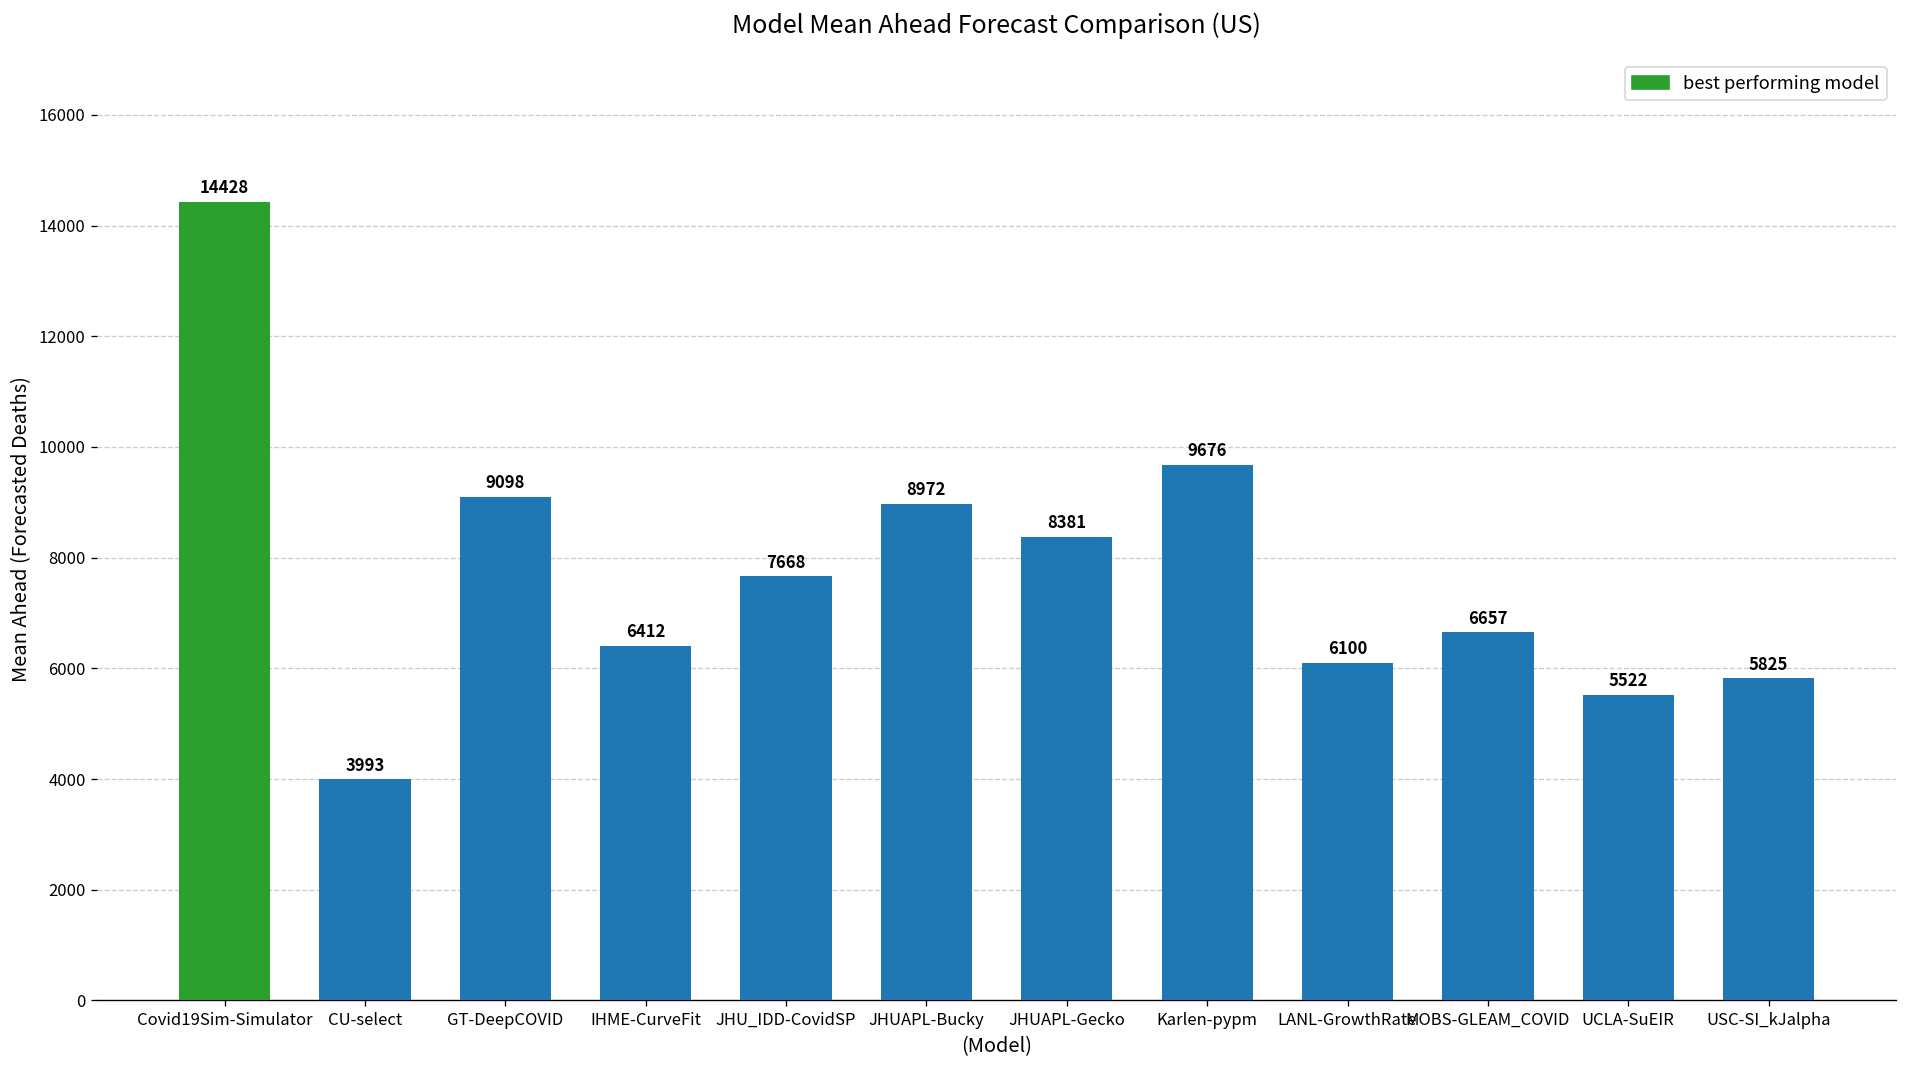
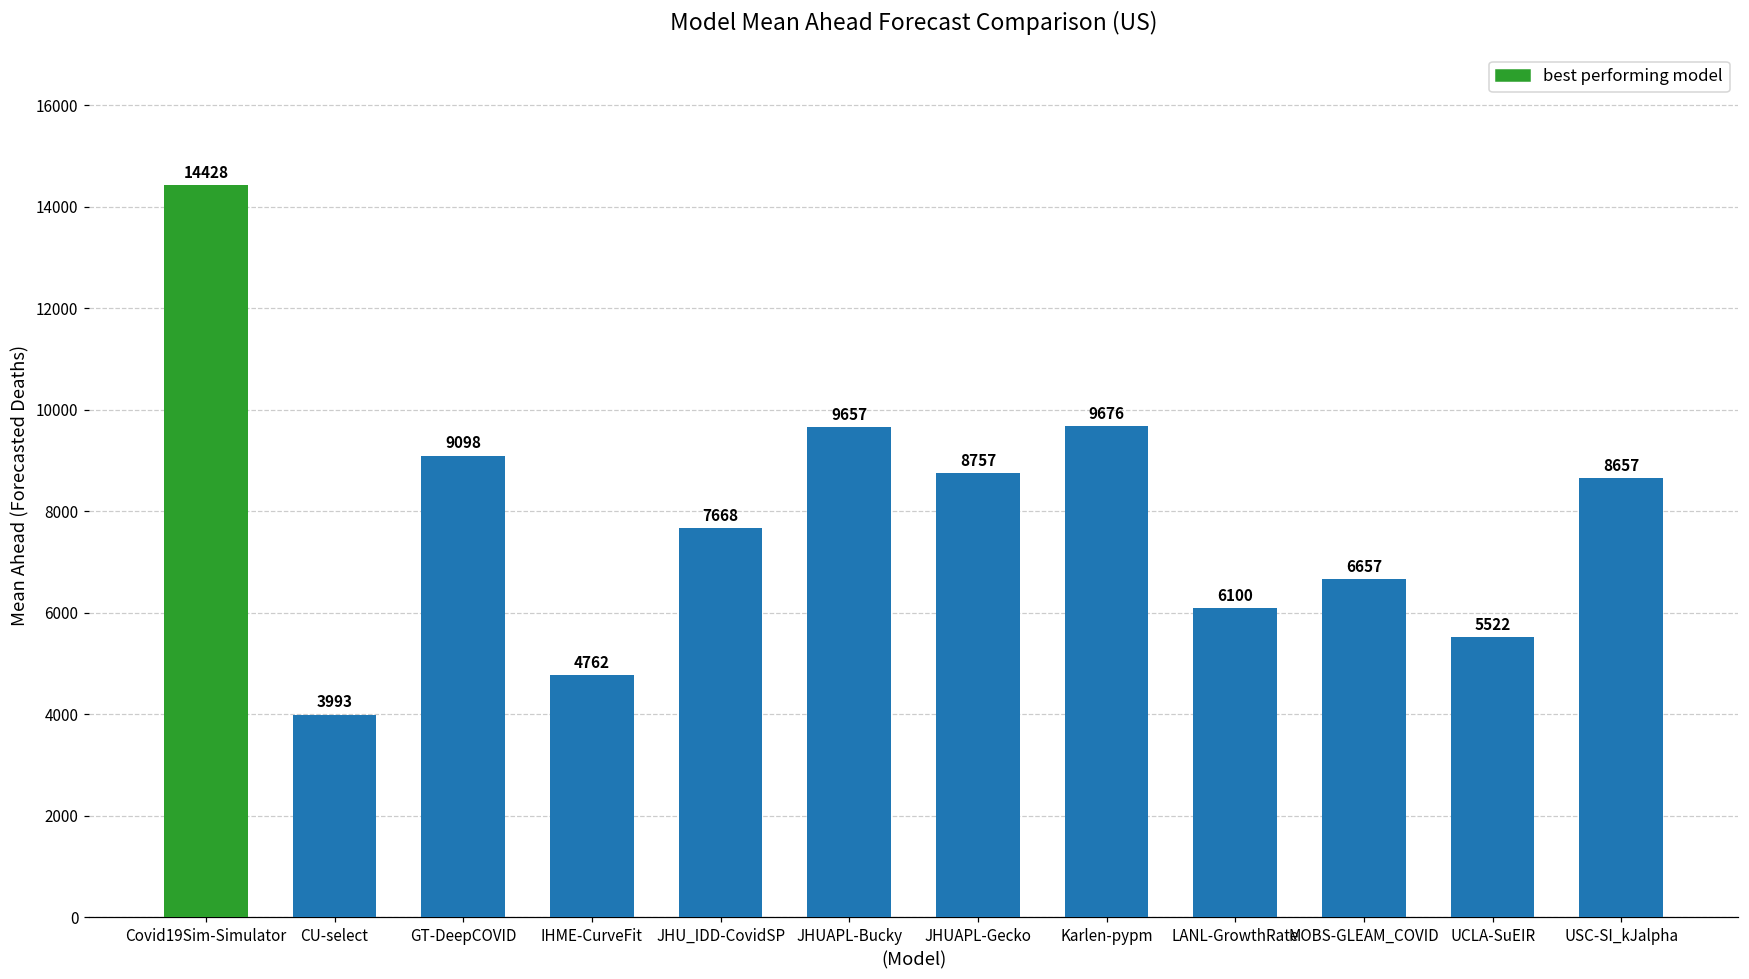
IHME-CurveFit: 6412 -> 4762
JHUAPL-Bucky: 8972 -> 9657
JHUAPL-Gecko: 8381 -> 8757
USC-SI_kJalpha: 5825 -> 8657
